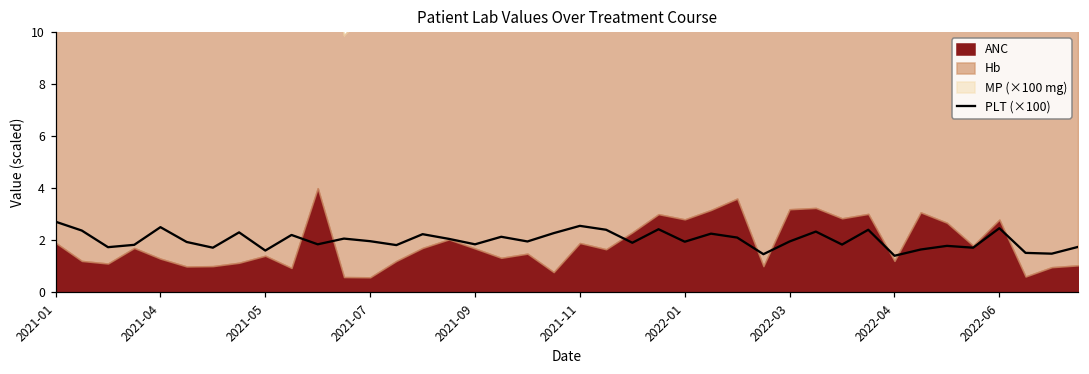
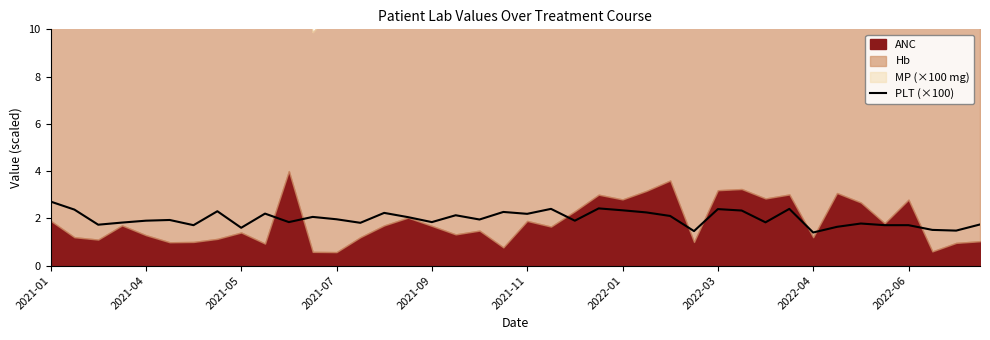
PLT (×100), 2021-04: 2.5 -> 1.9
PLT (×100), 2021-11: 2.6 -> 2.2
PLT (×100), 2022-01: 1.9 -> 2.3
PLT (×100), 2022-03: 2.0 -> 2.4
PLT (×100), 2022-06: 2.5 -> 1.7
